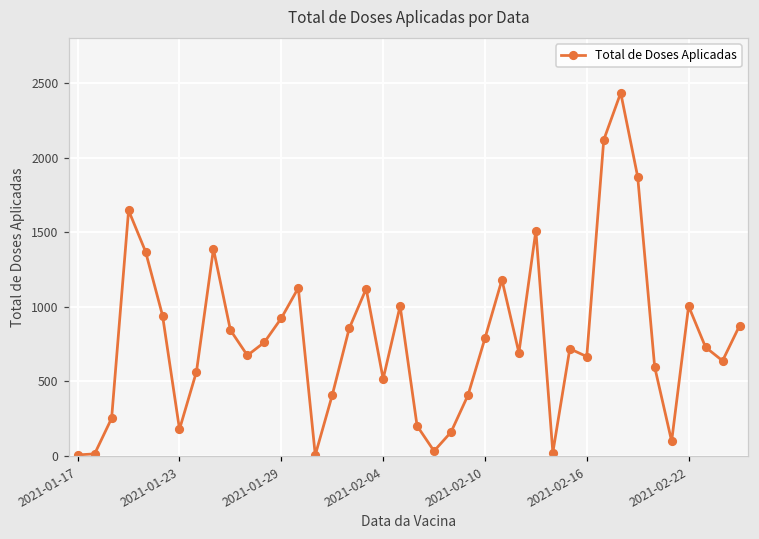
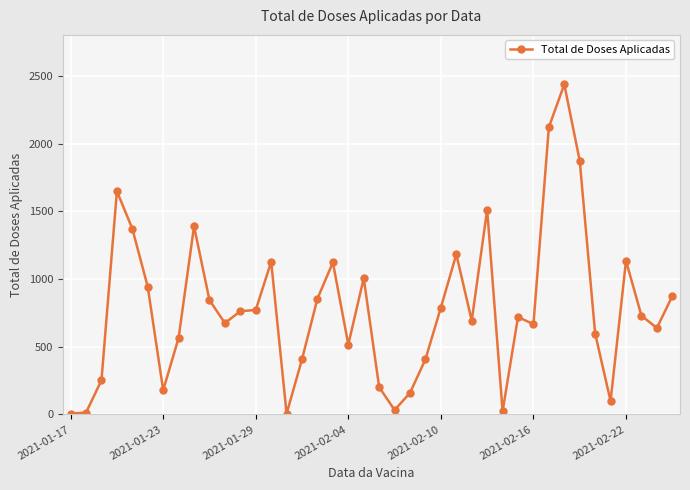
2021-01-29: 920 -> 770
2021-02-22: 1010 -> 1130
